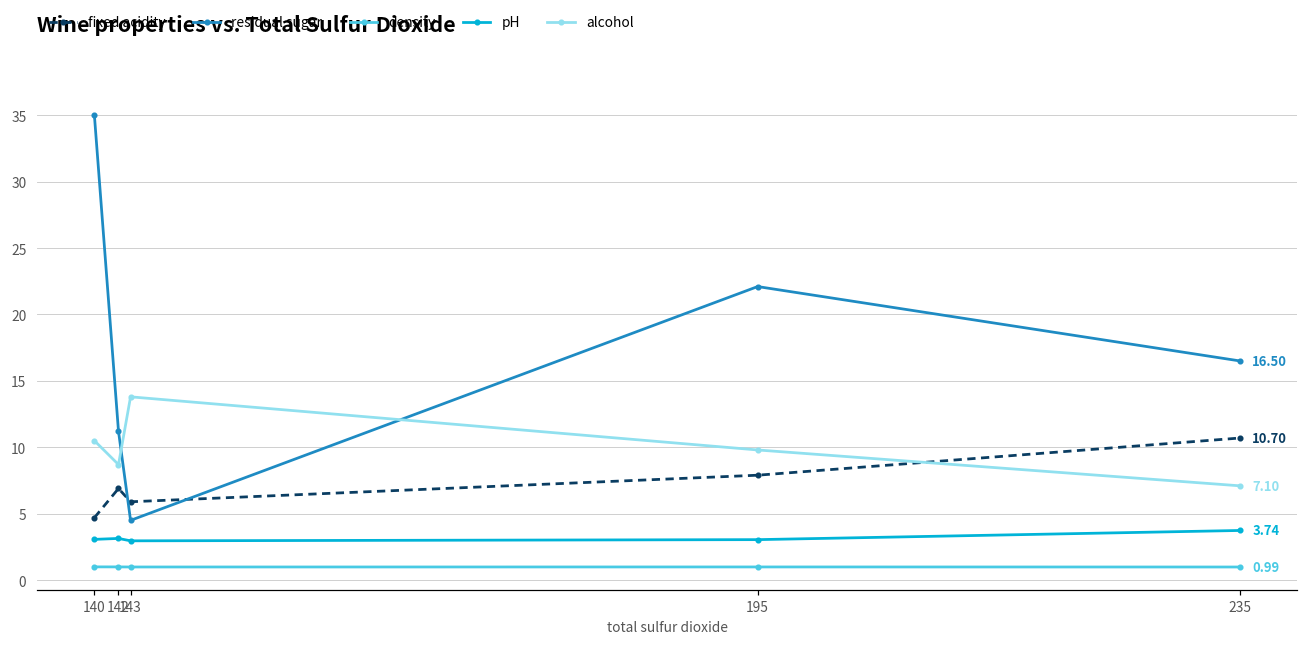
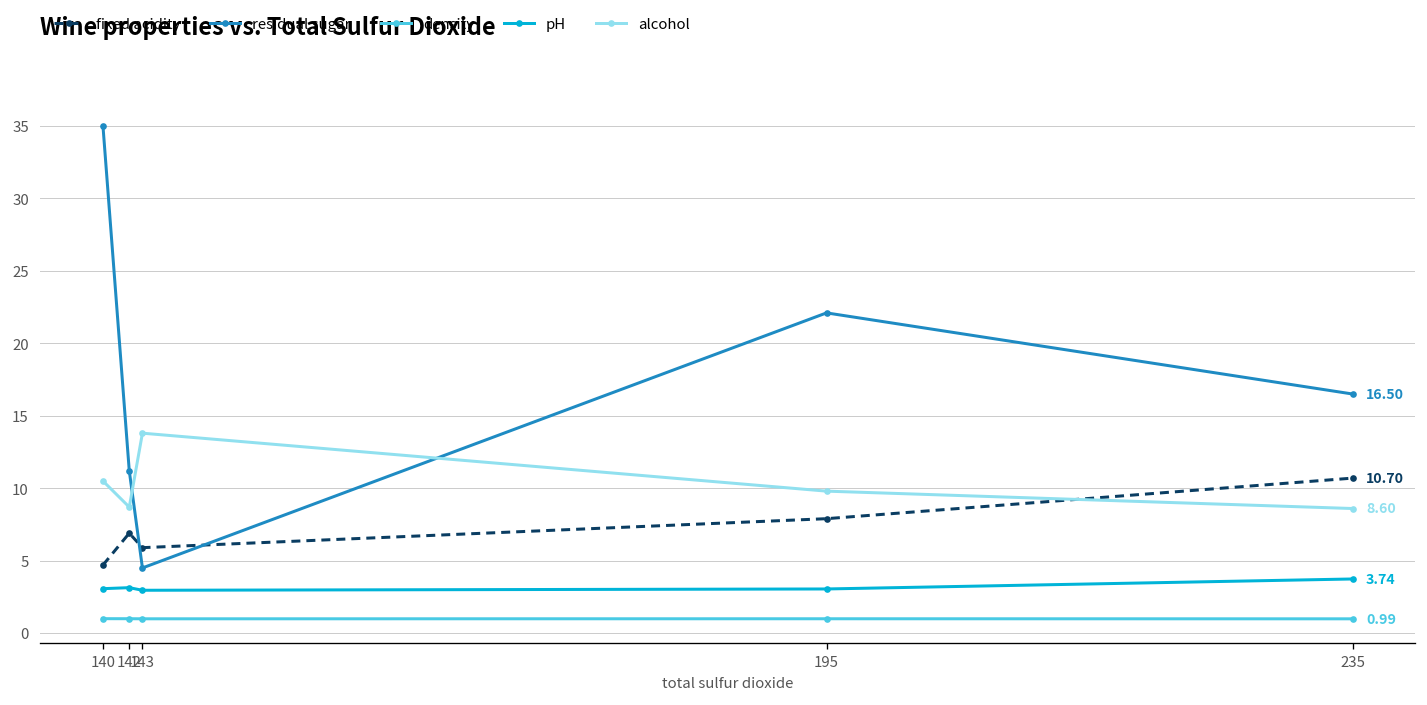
alcohol, 235: 7.10 -> 8.60
